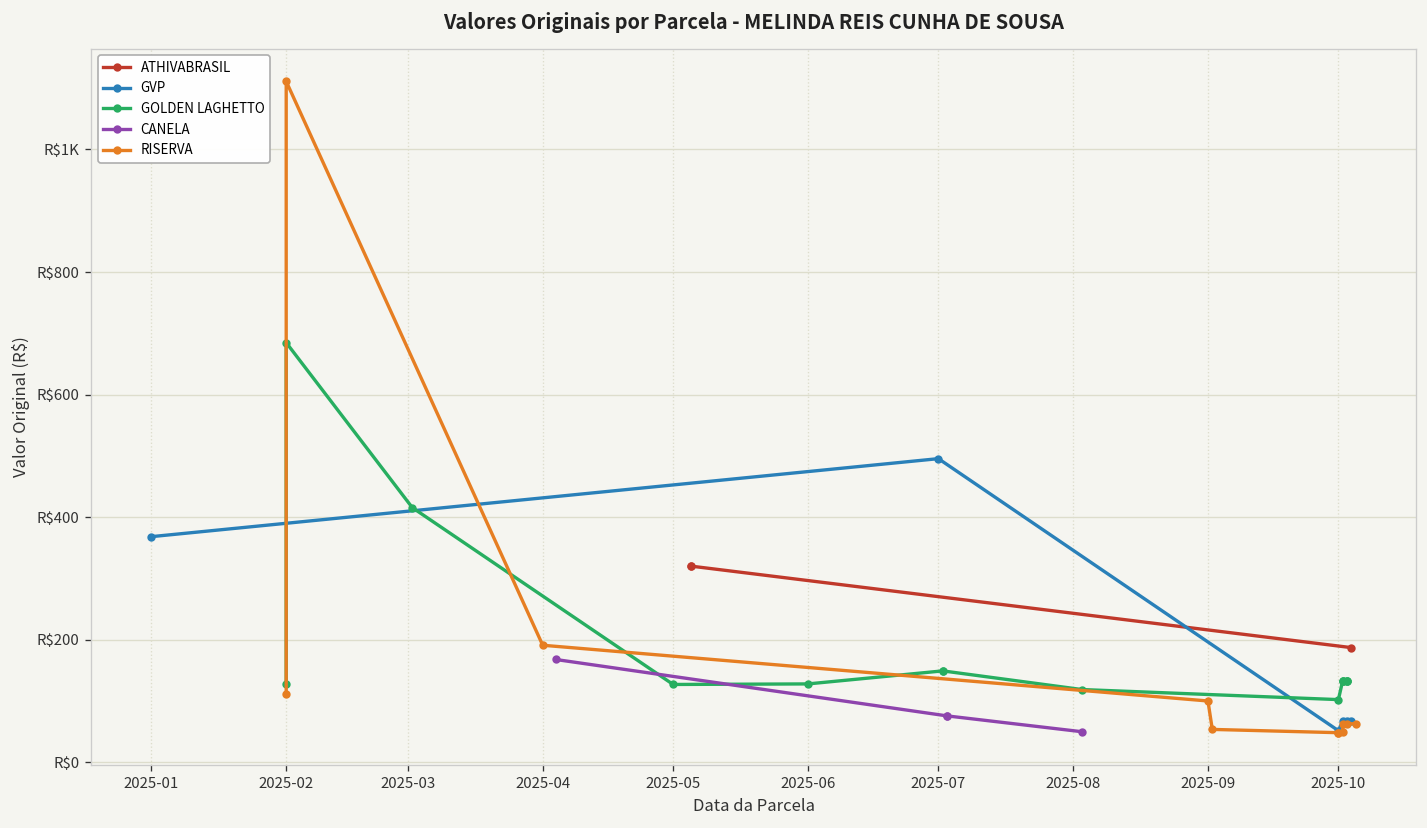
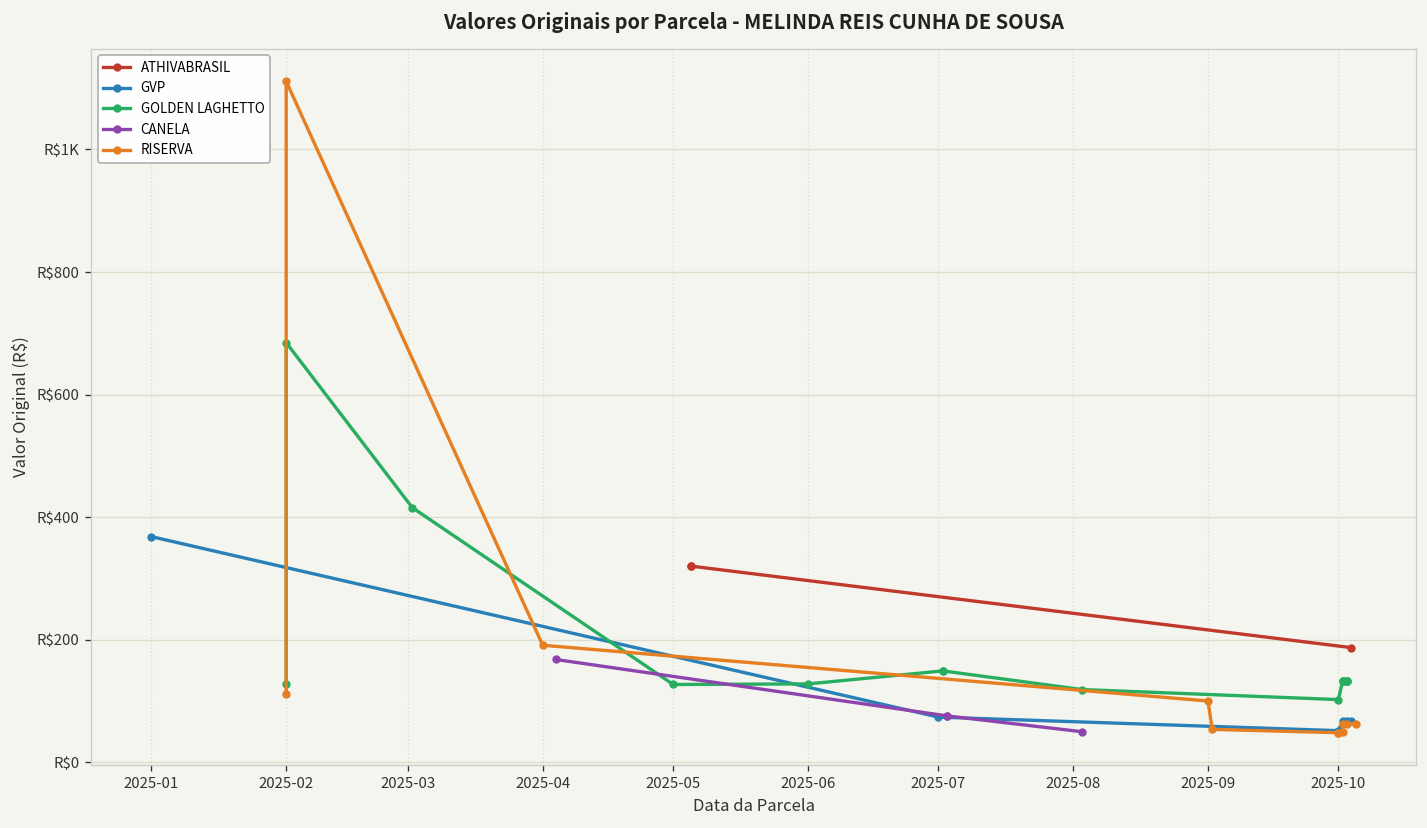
GVP, 2025-07: R$500 -> R$70
